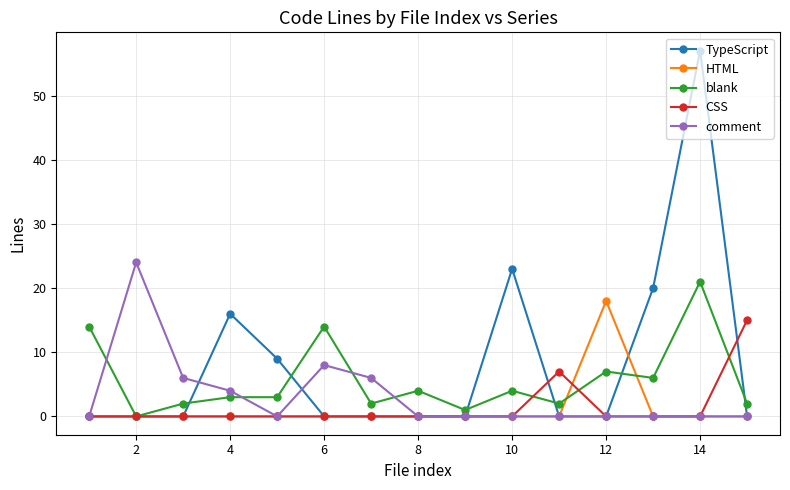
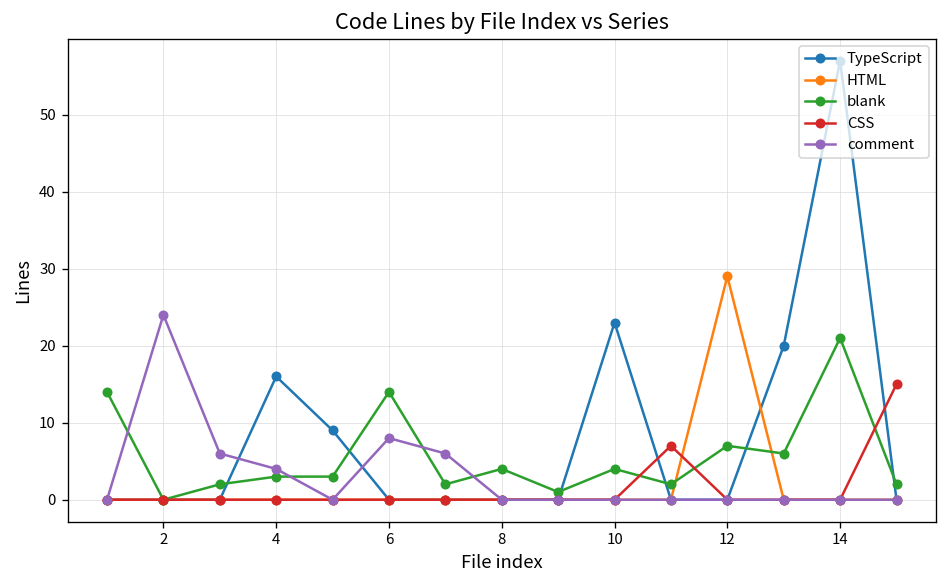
HTML, 12: 18 -> 29
